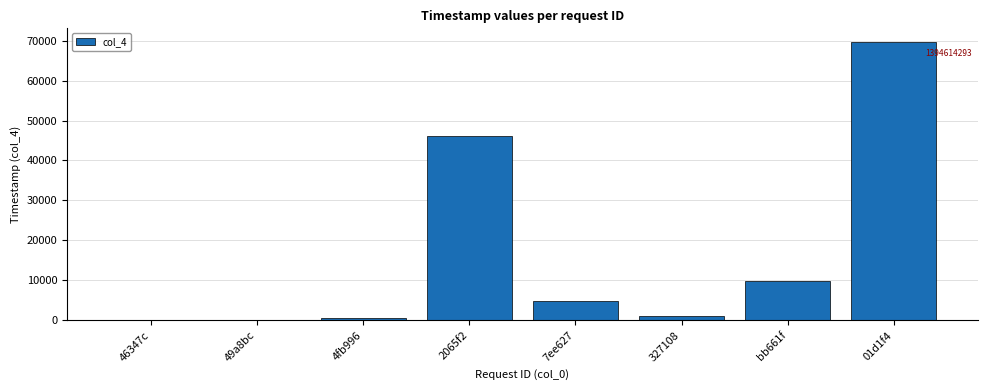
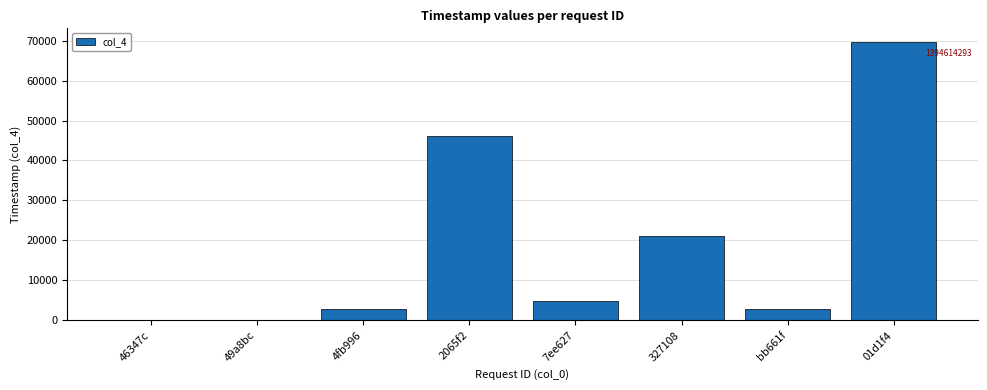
4fb996: 1000 -> 3000
327108: 1000 -> 21000
bb661f: 10000 -> 3000
